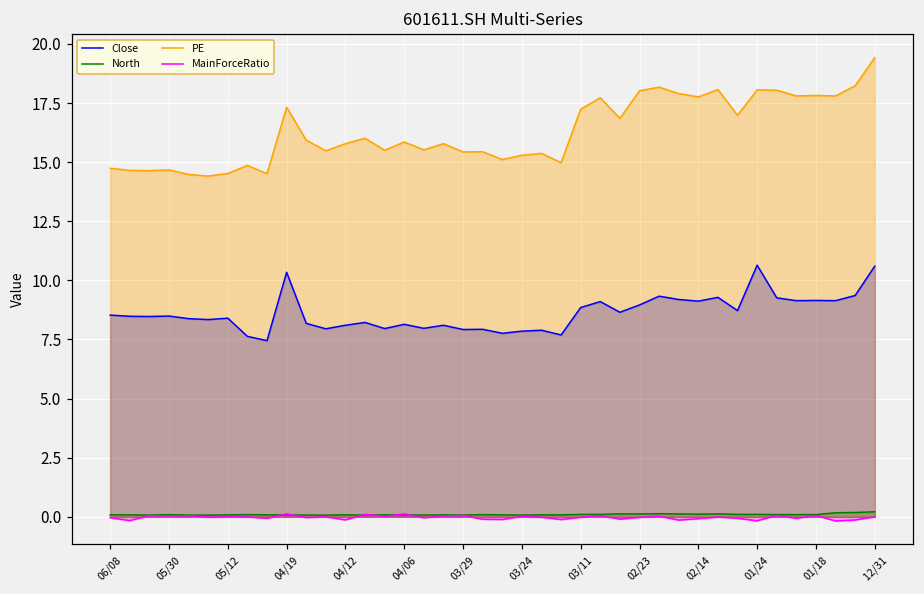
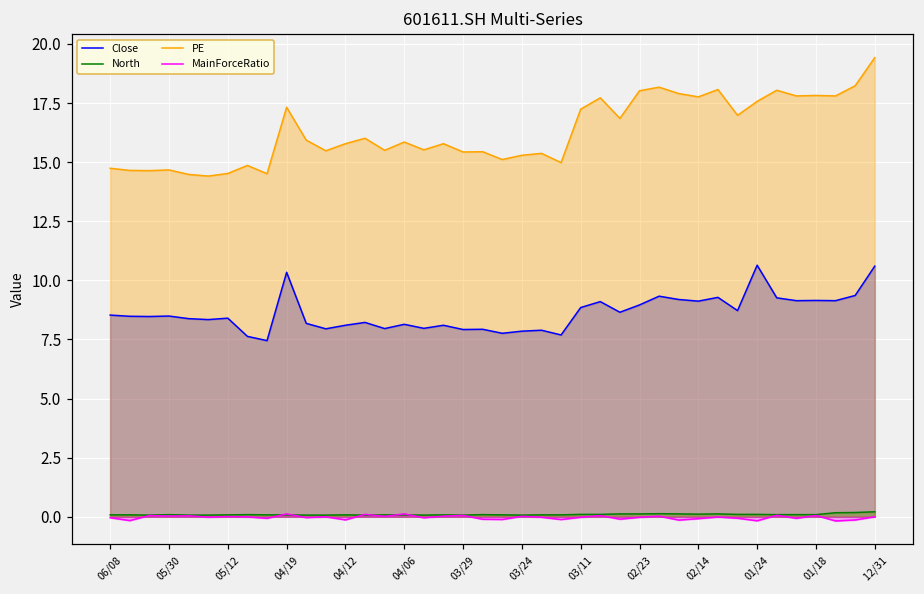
PE, 01/24: 18.1 -> 17.6
